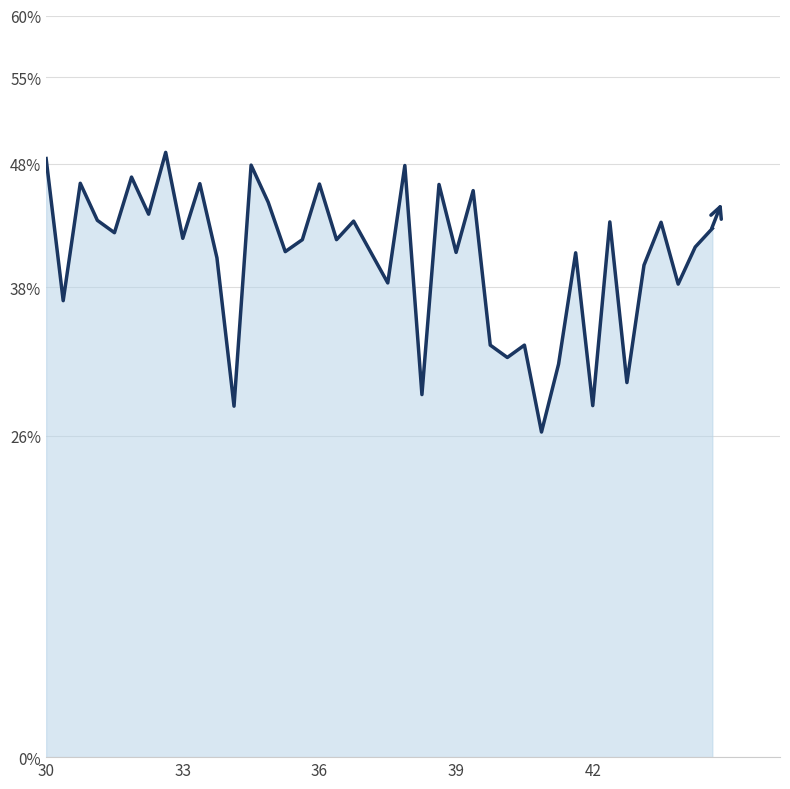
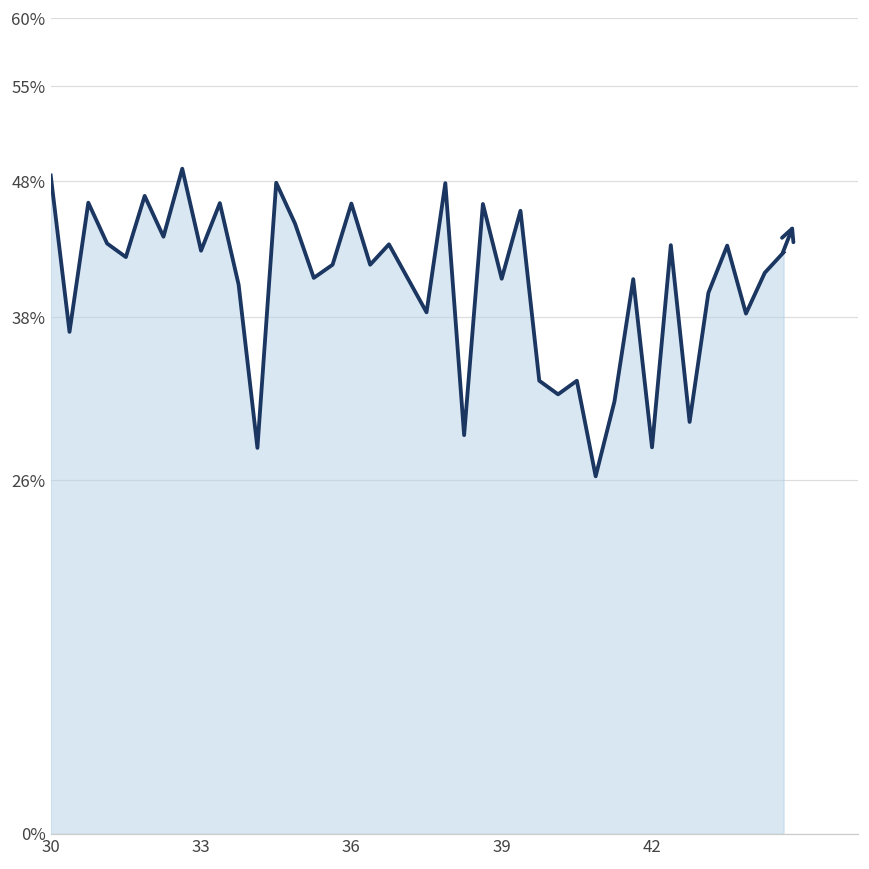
33: 42.0% -> 42.9%
